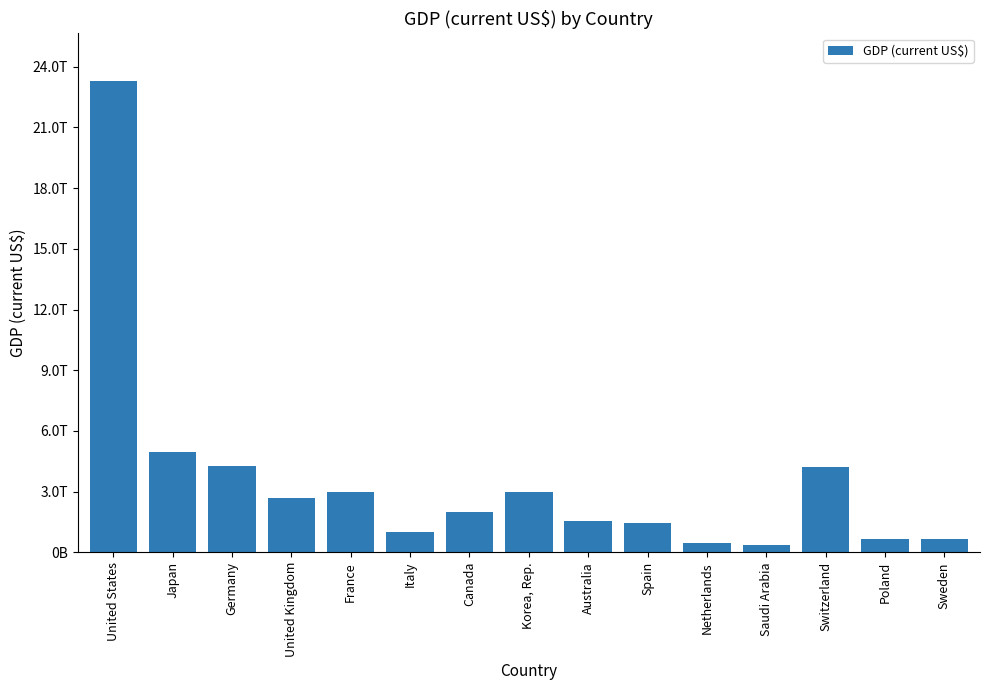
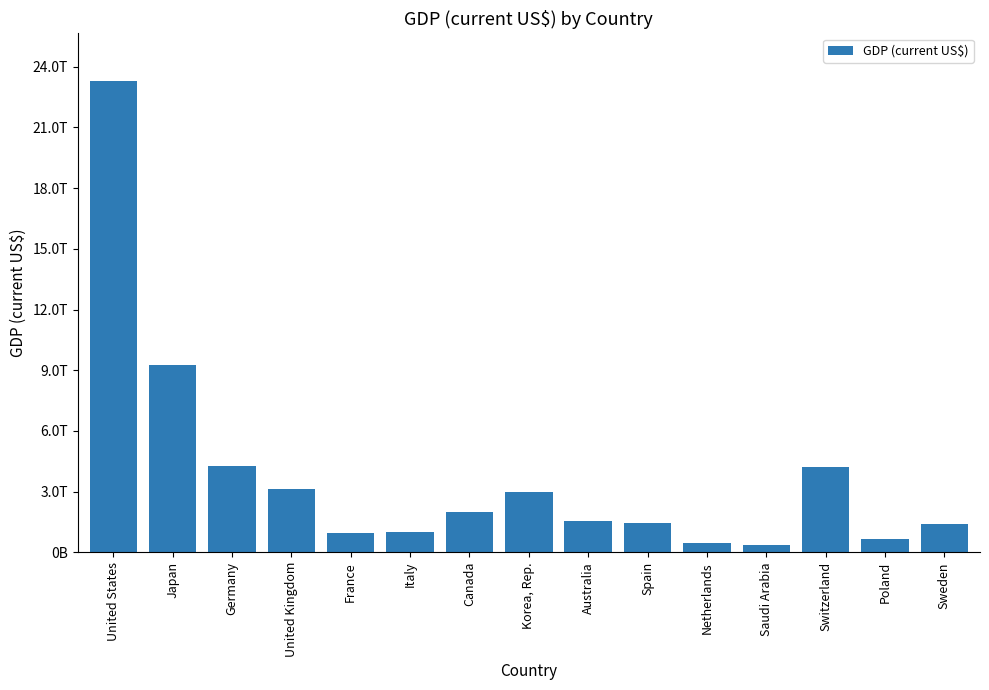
Japan: 4.9T -> 9.2T
United Kingdom: 2.7T -> 3.1T
France: 3.0T -> 1.0T
Sweden: 0.6T -> 1.4T
